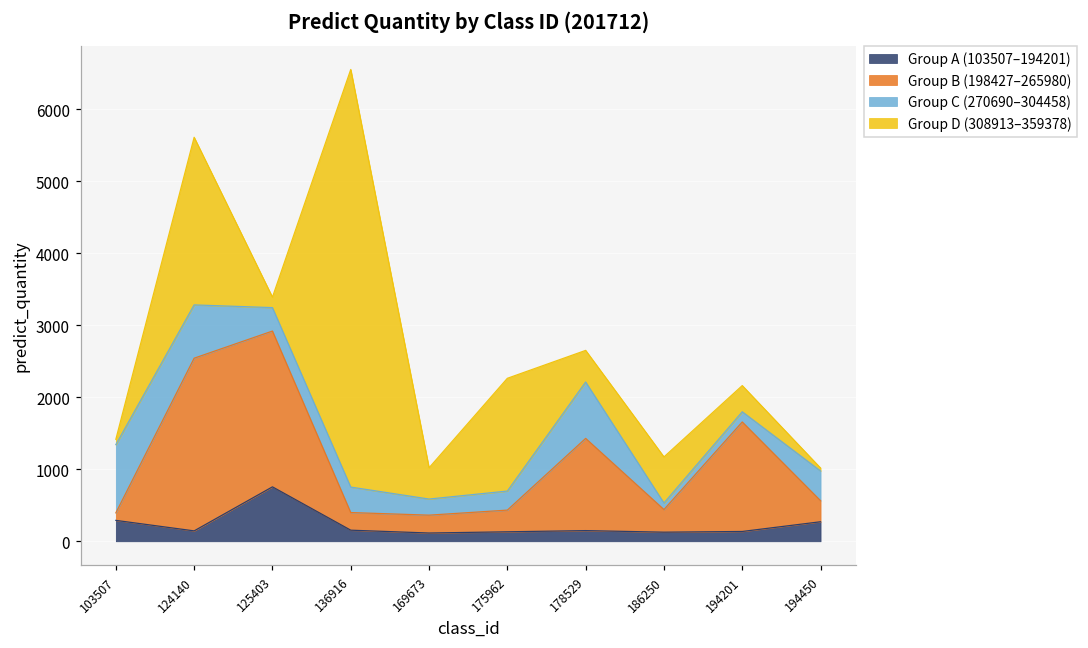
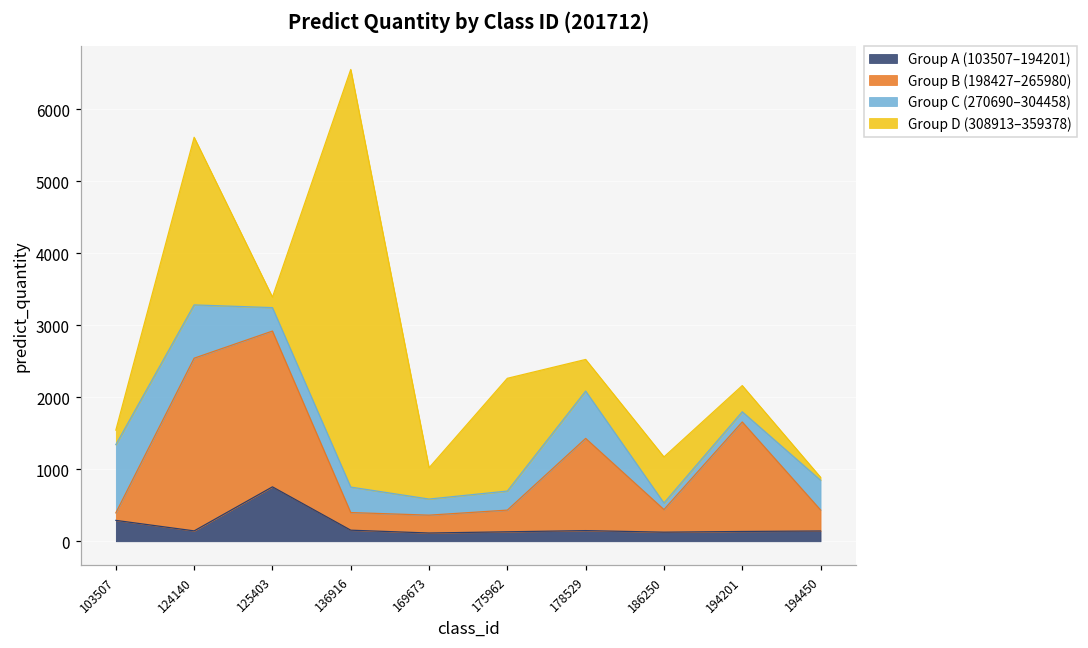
Group D (308913–359378), 103507: 100 -> 200
Group C (270690–304458), 178529: 800 -> 700
Group A (103507–194201), 194450: 300 -> 100
